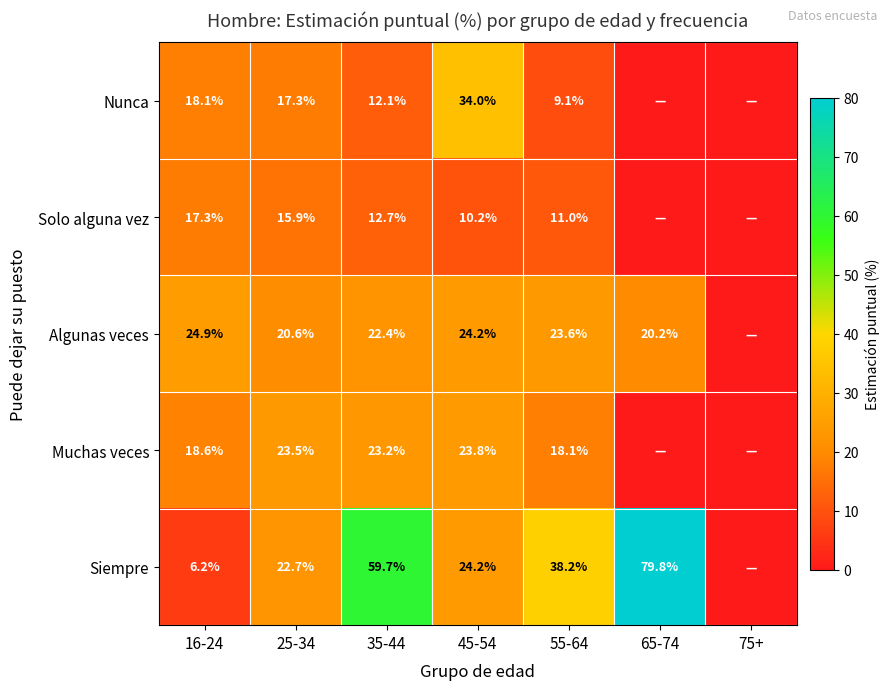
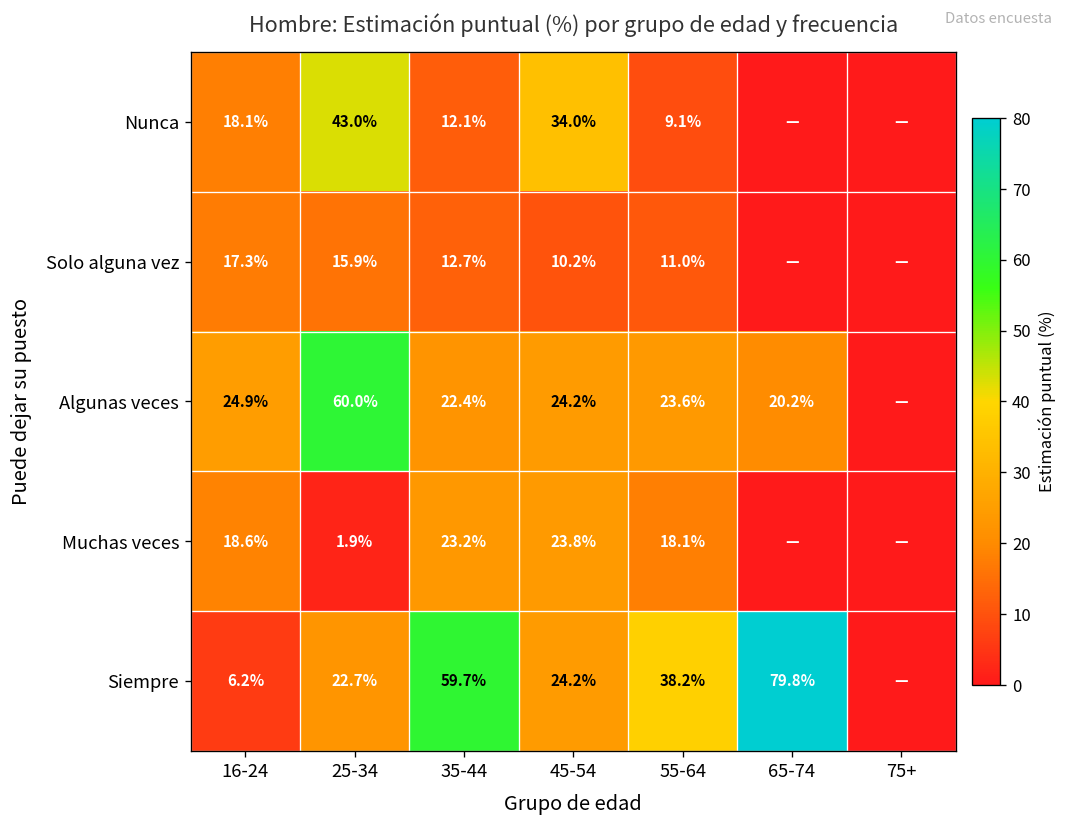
Nunca, 25-34: 17.3% -> 43.0%
Algunas veces, 25-34: 20.6% -> 60.0%
Muchas veces, 25-34: 23.5% -> 1.9%
